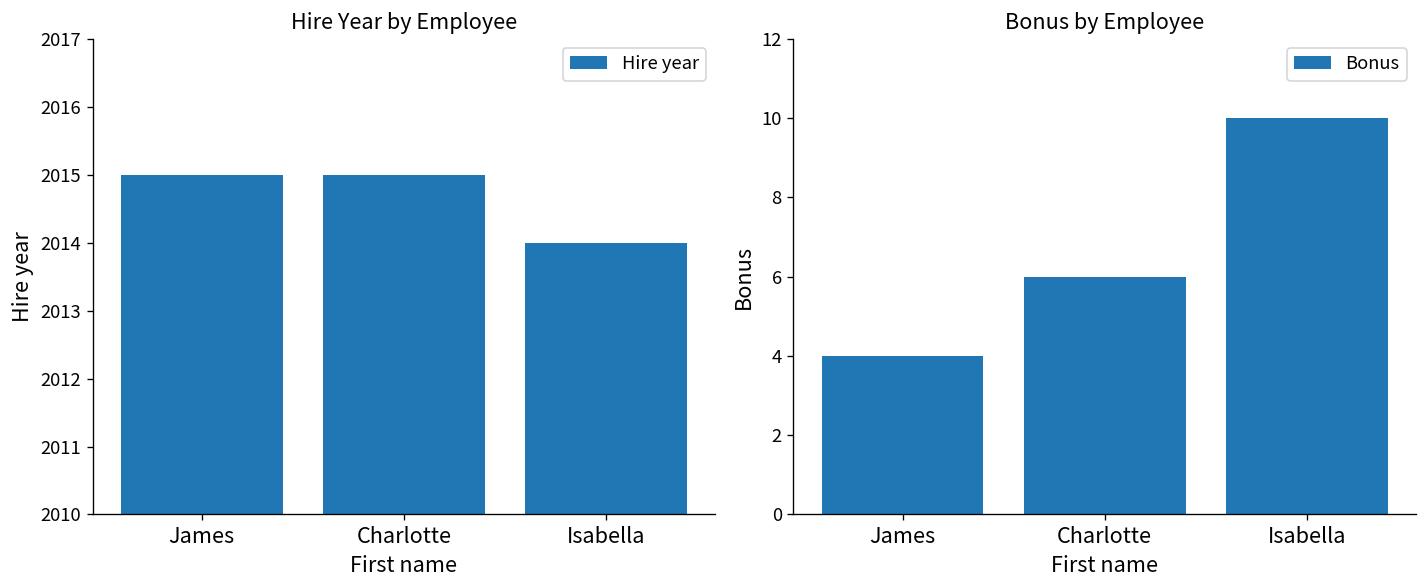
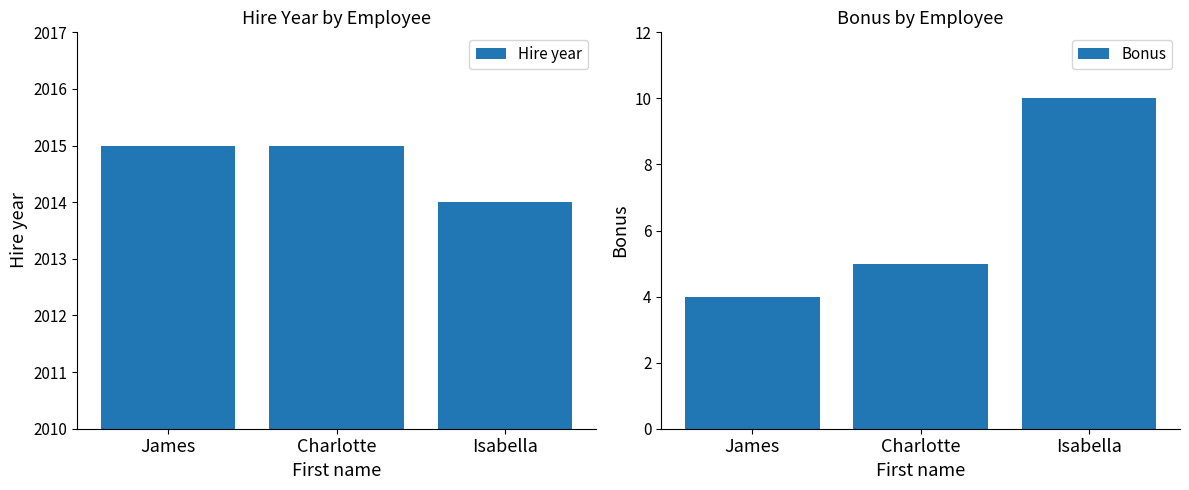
Bonus by Employee, Charlotte: 6 -> 5
